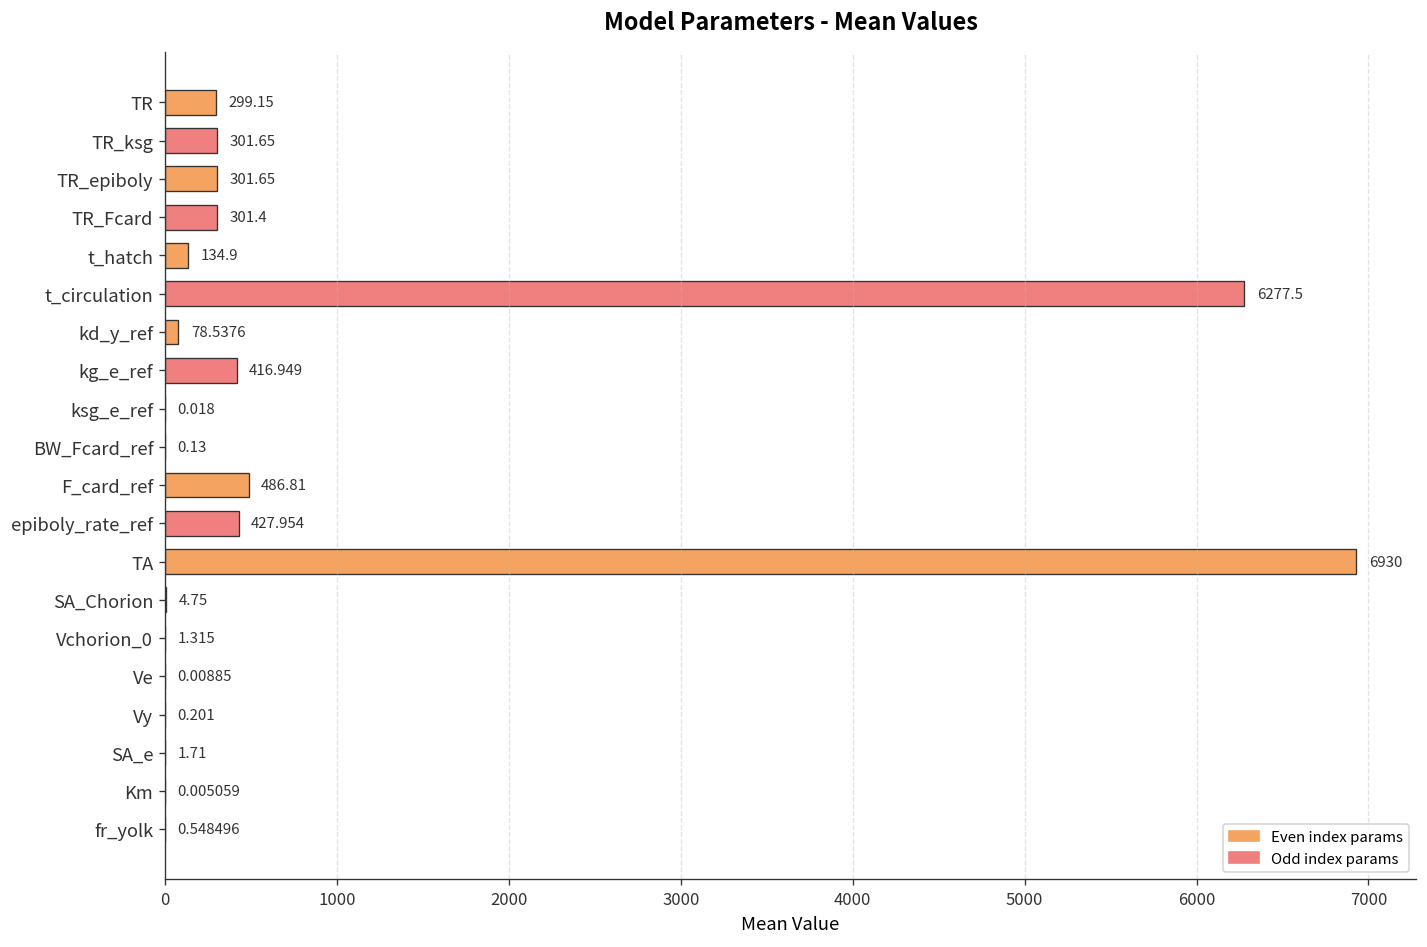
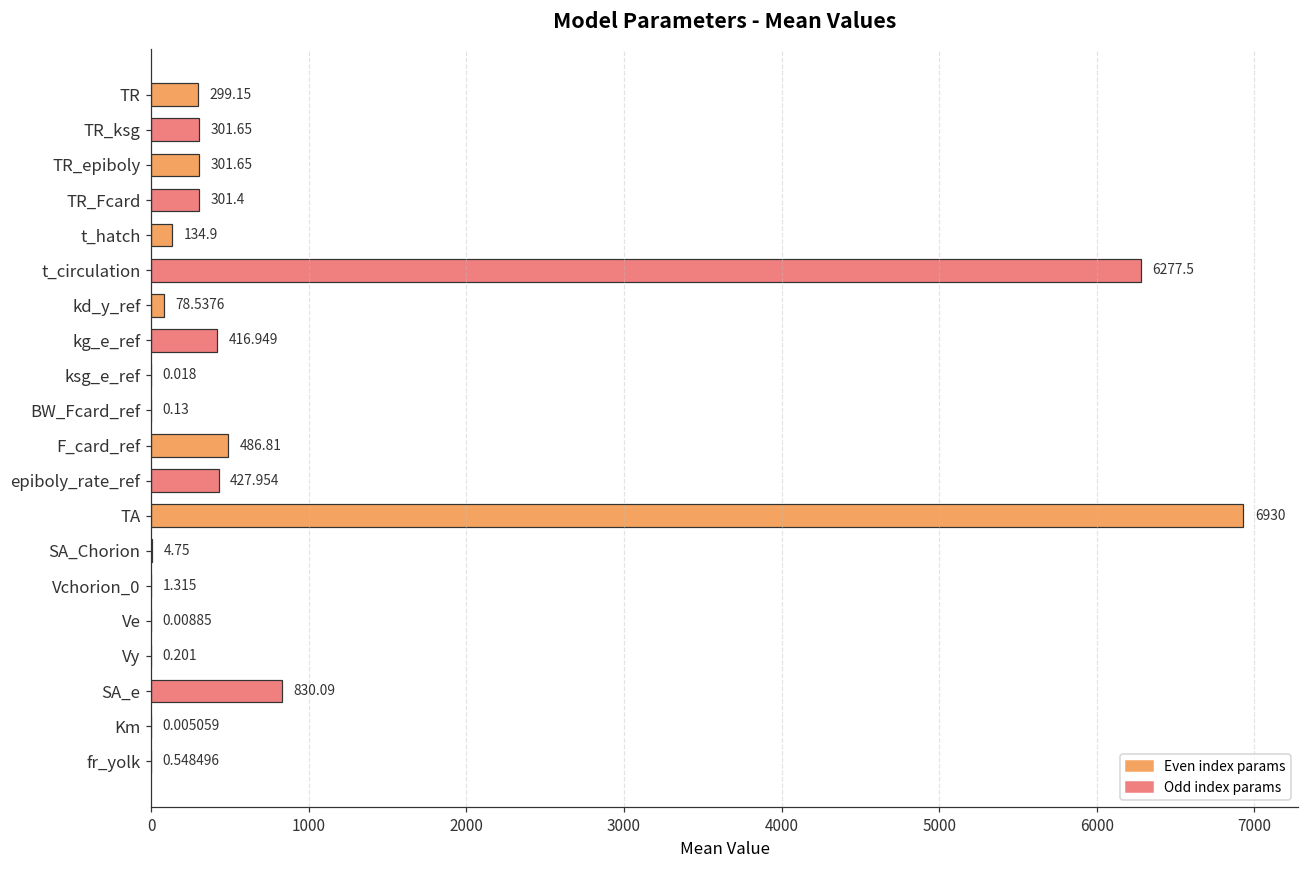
SA_e: 1.71 -> 830.09
